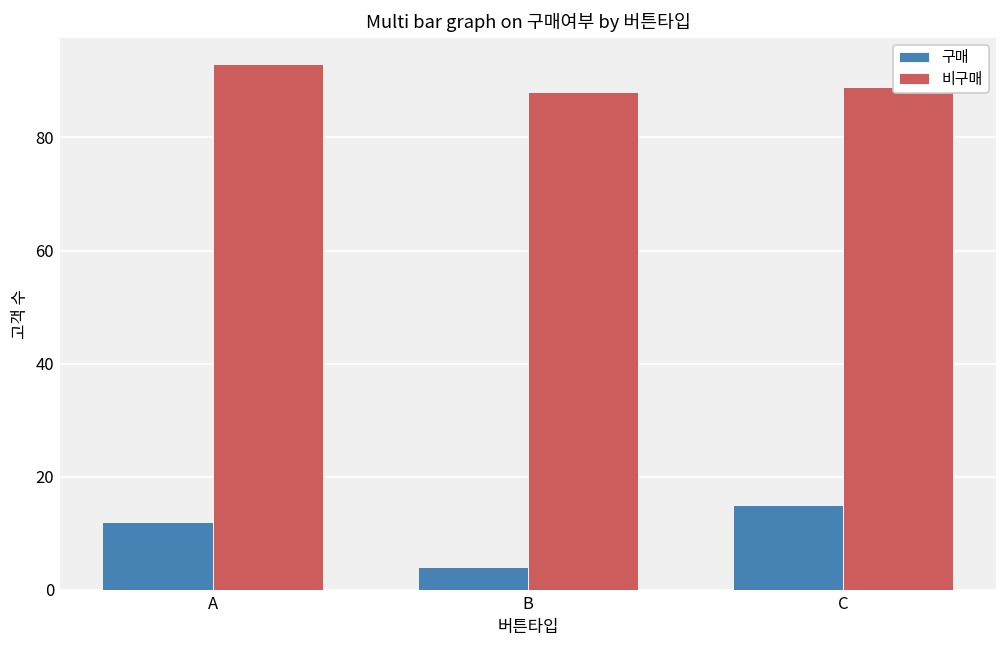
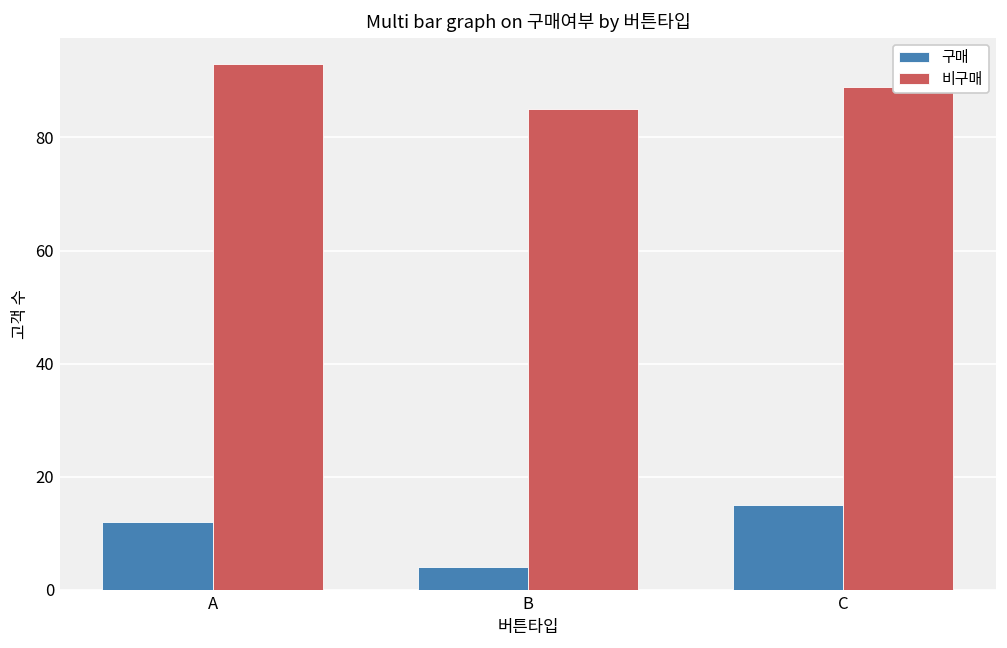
비구매, B: 88 -> 85
